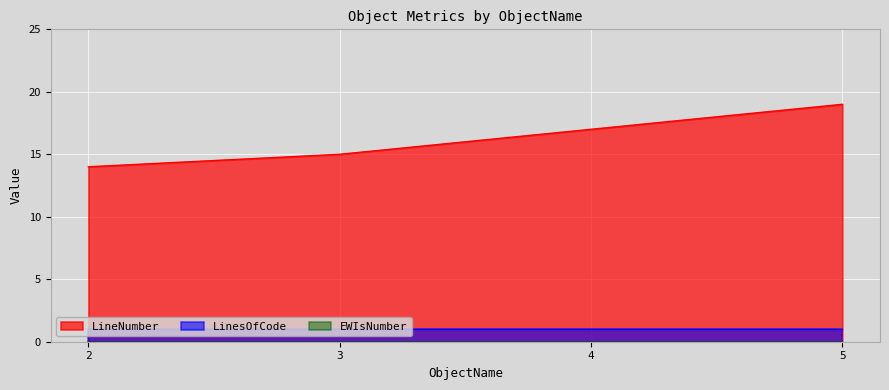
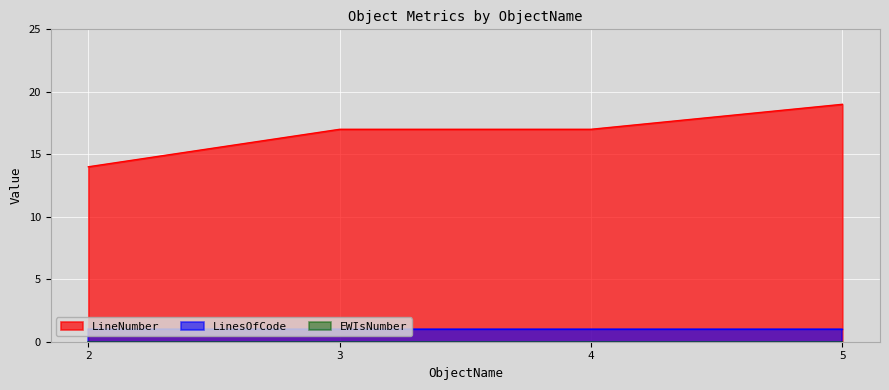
LineNumber, 3: 15 -> 17
